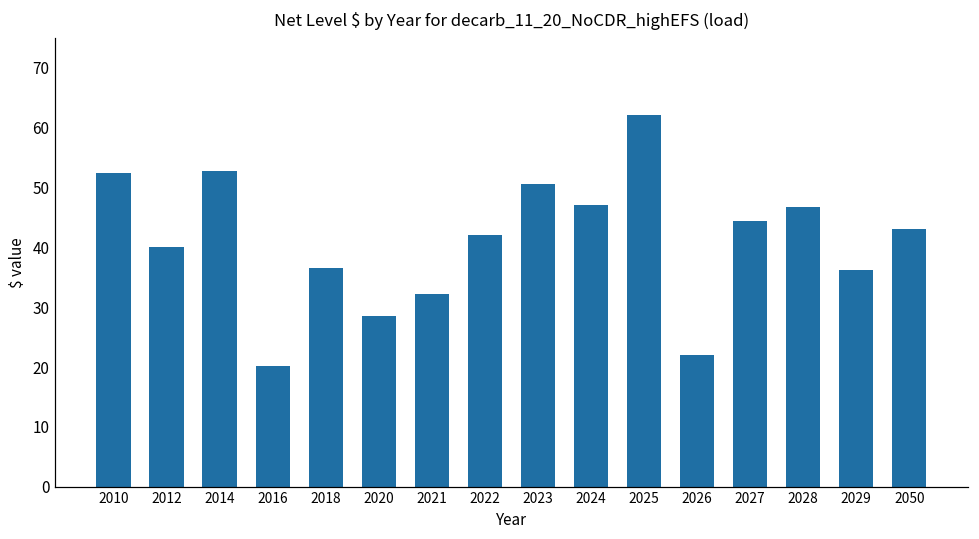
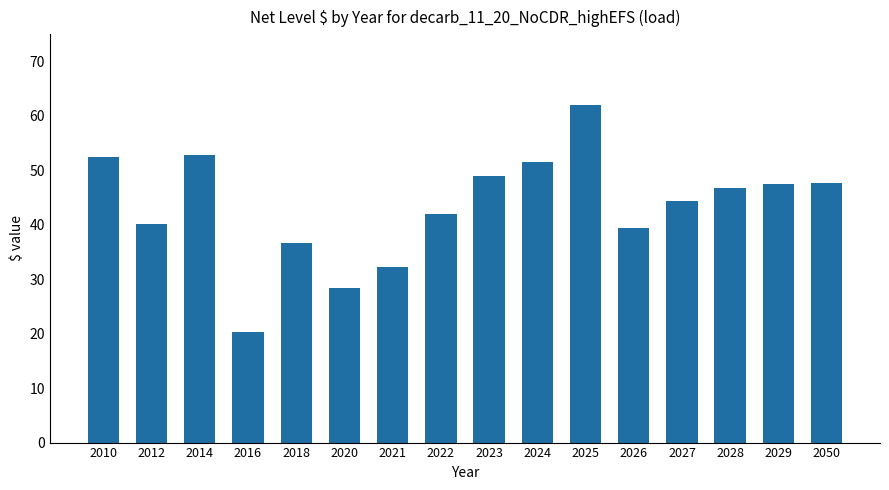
2023: 51 -> 49
2024: 47 -> 51
2026: 22 -> 39
2029: 36 -> 47
2050: 43 -> 48
